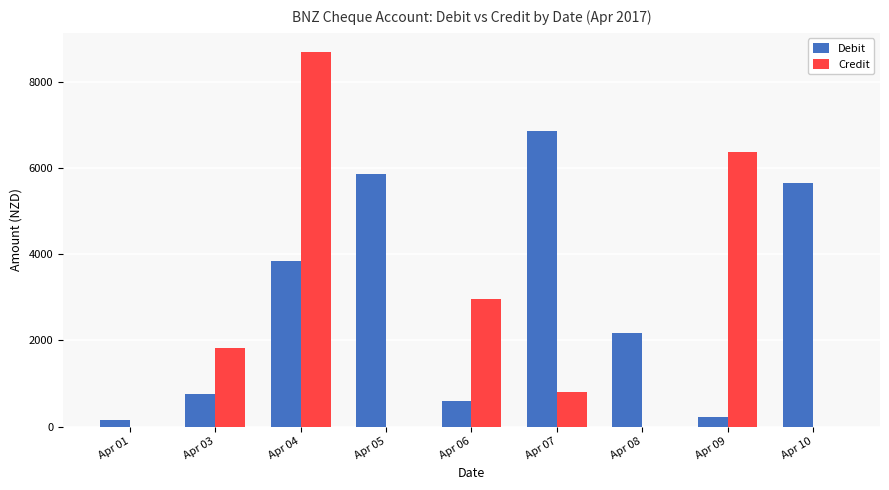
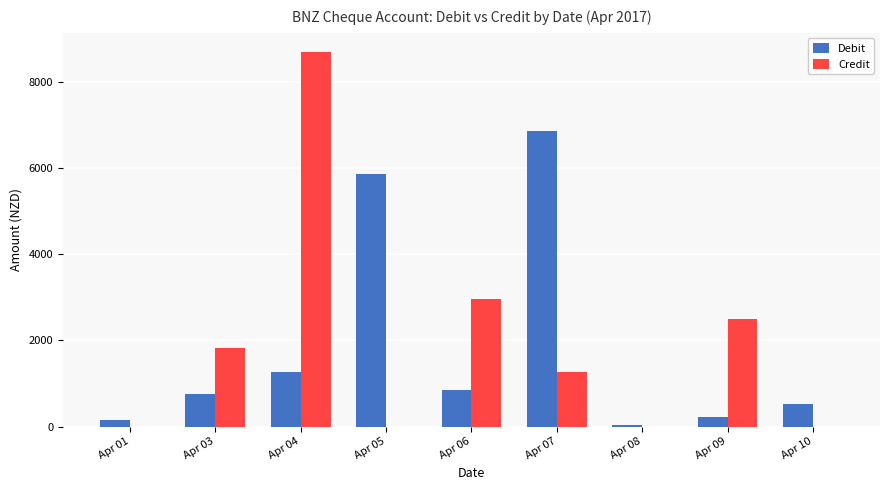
Debit, Apr 04: 3800 -> 1300
Debit, Apr 06: 600 -> 900
Credit, Apr 07: 800 -> 1300
Debit, Apr 08: 2200 -> 0
Credit, Apr 09: 6400 -> 2500
Debit, Apr 10: 5600 -> 500
